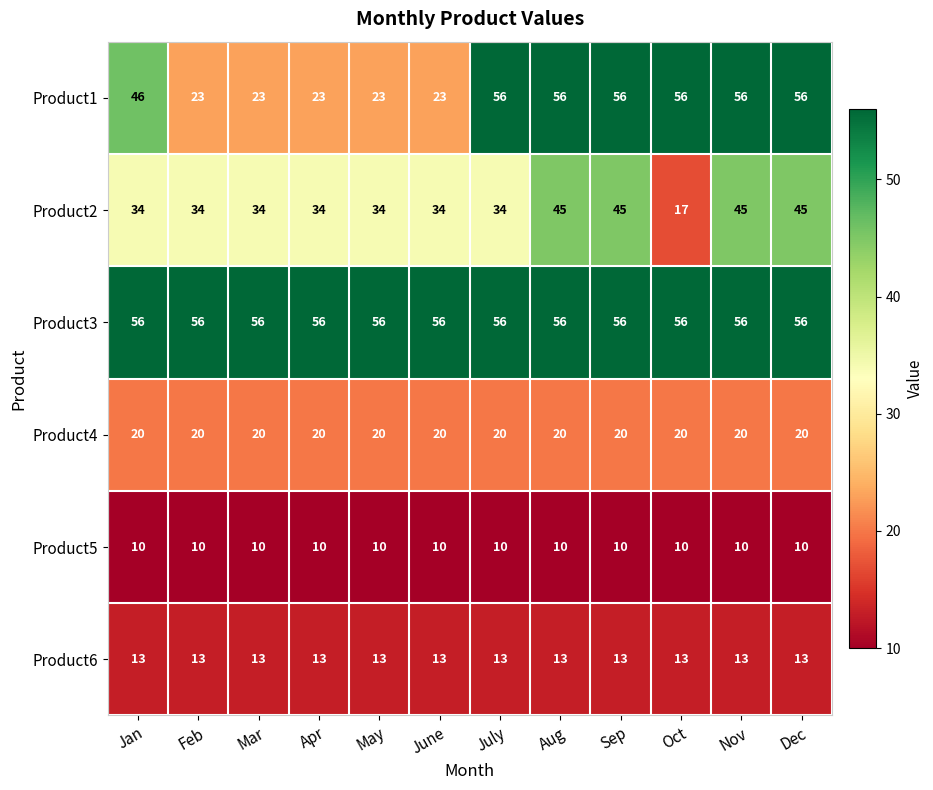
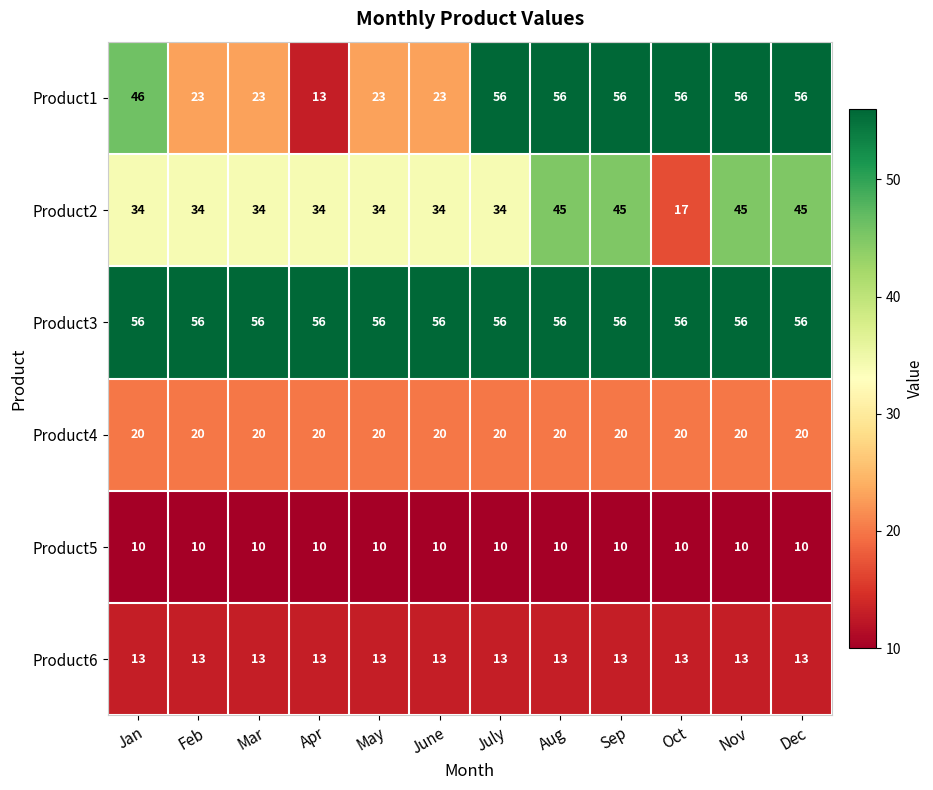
Product1, Apr: 23 -> 13
